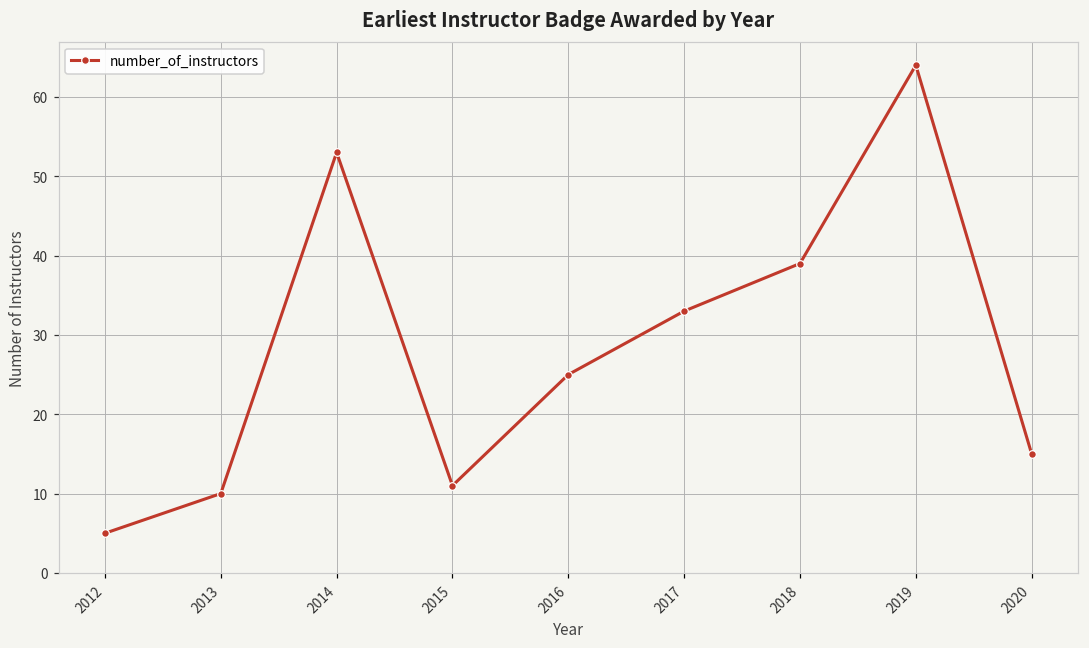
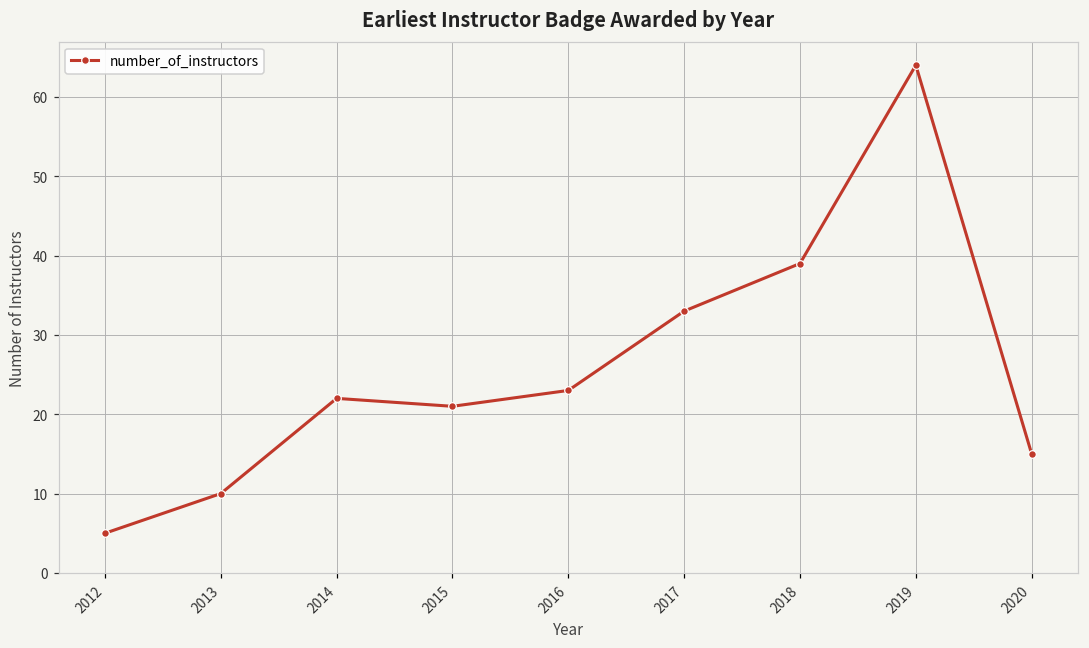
2014: 53 -> 22
2015: 11 -> 21
2016: 25 -> 23
